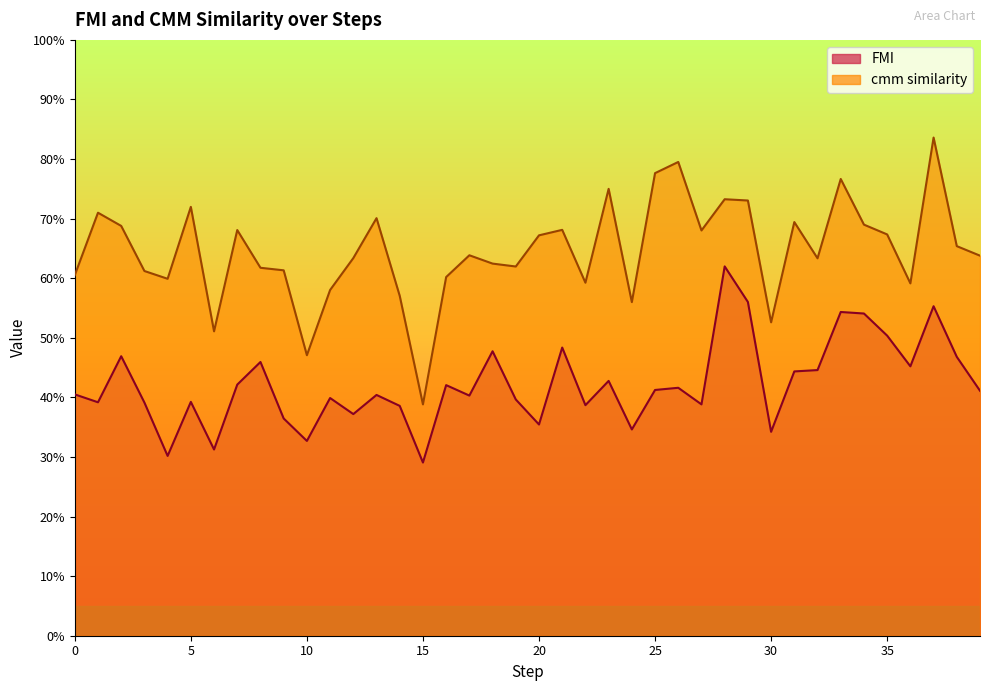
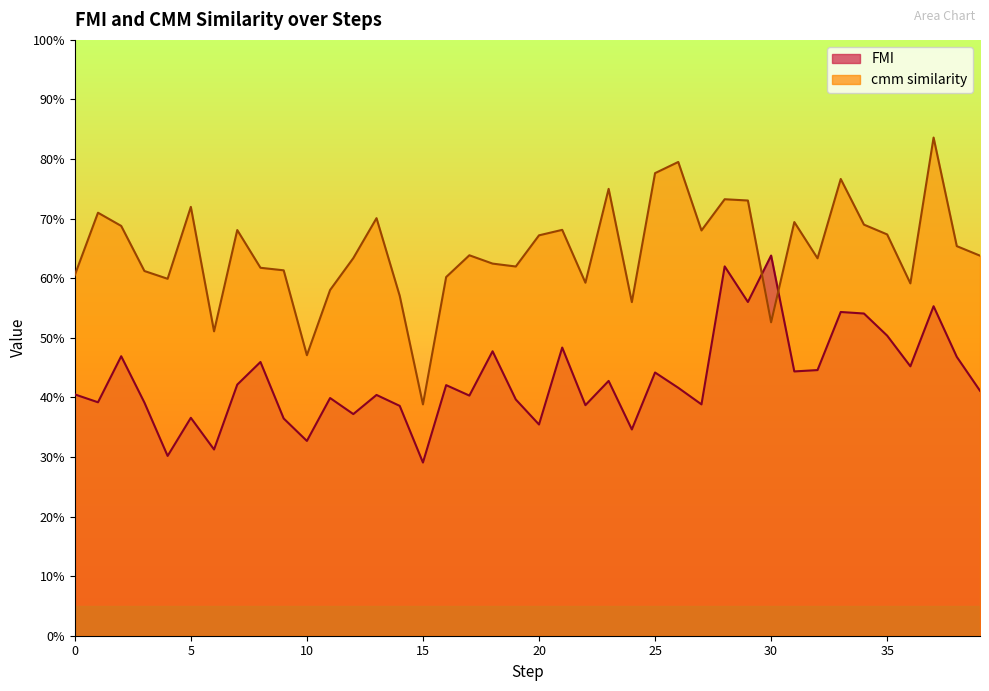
FMI, 5: 39% -> 37%
FMI, 25: 41% -> 44%
FMI, 30: 34% -> 64%
